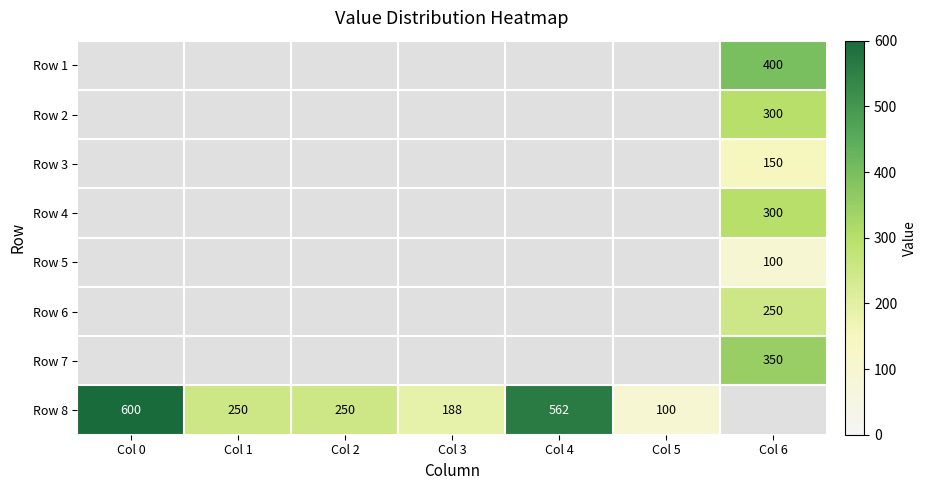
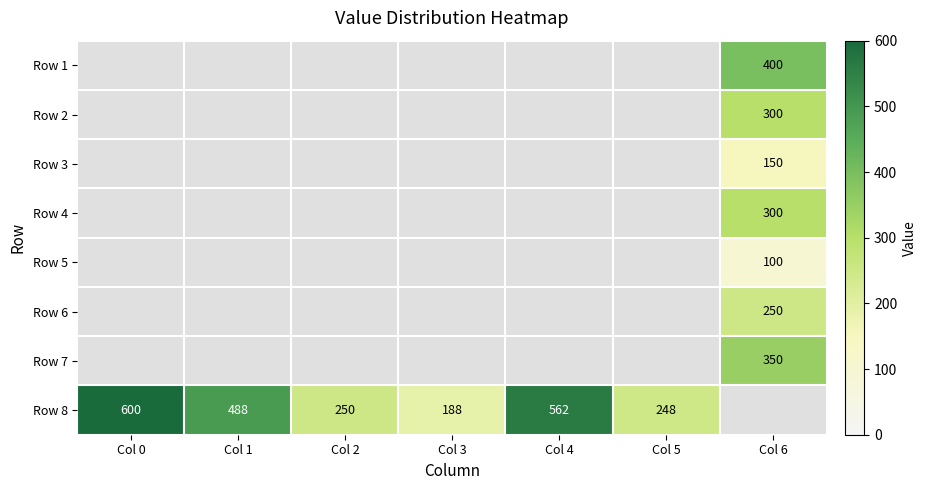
Row 8, Col 1: 250 -> 488
Row 8, Col 5: 100 -> 248
